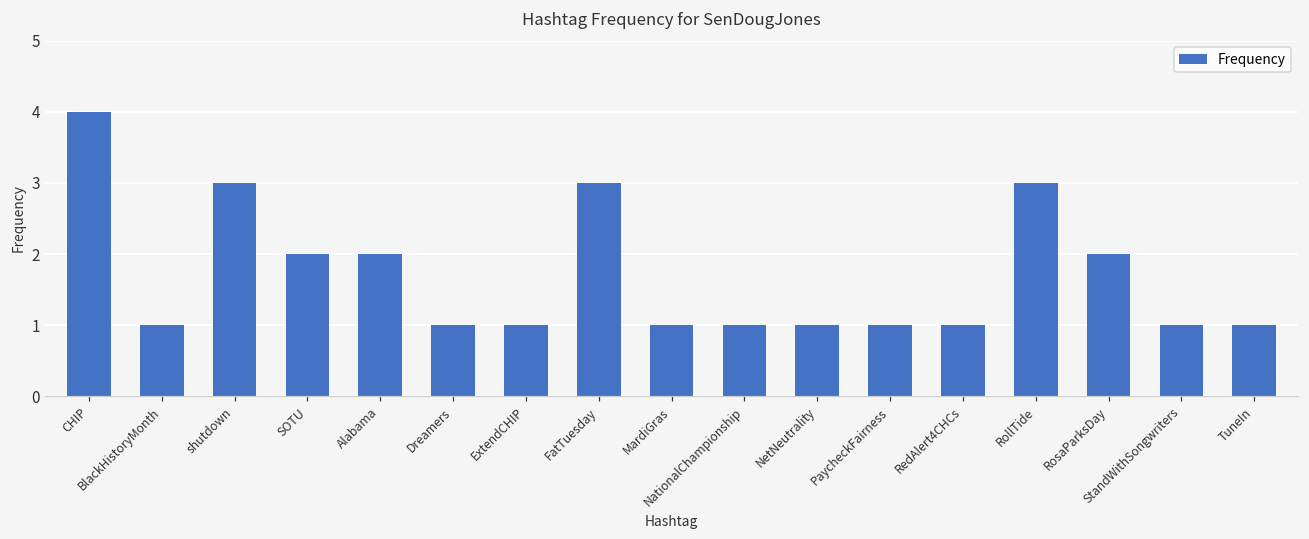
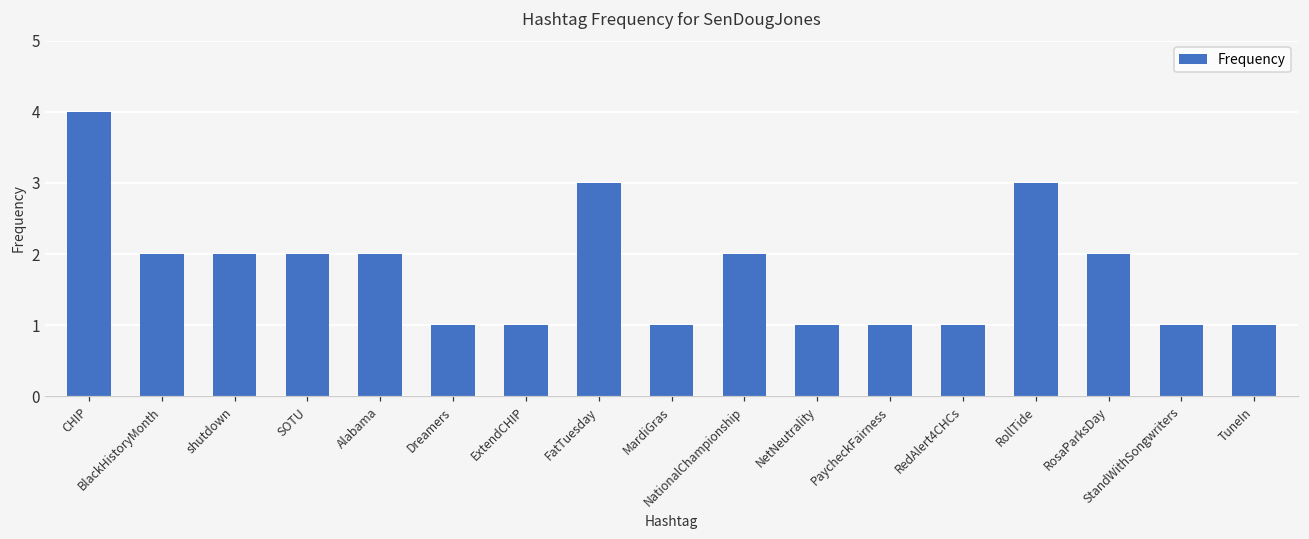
BlackHistoryMonth: 1 -> 2
shutdown: 3 -> 2
NationalChampionship: 1 -> 2
